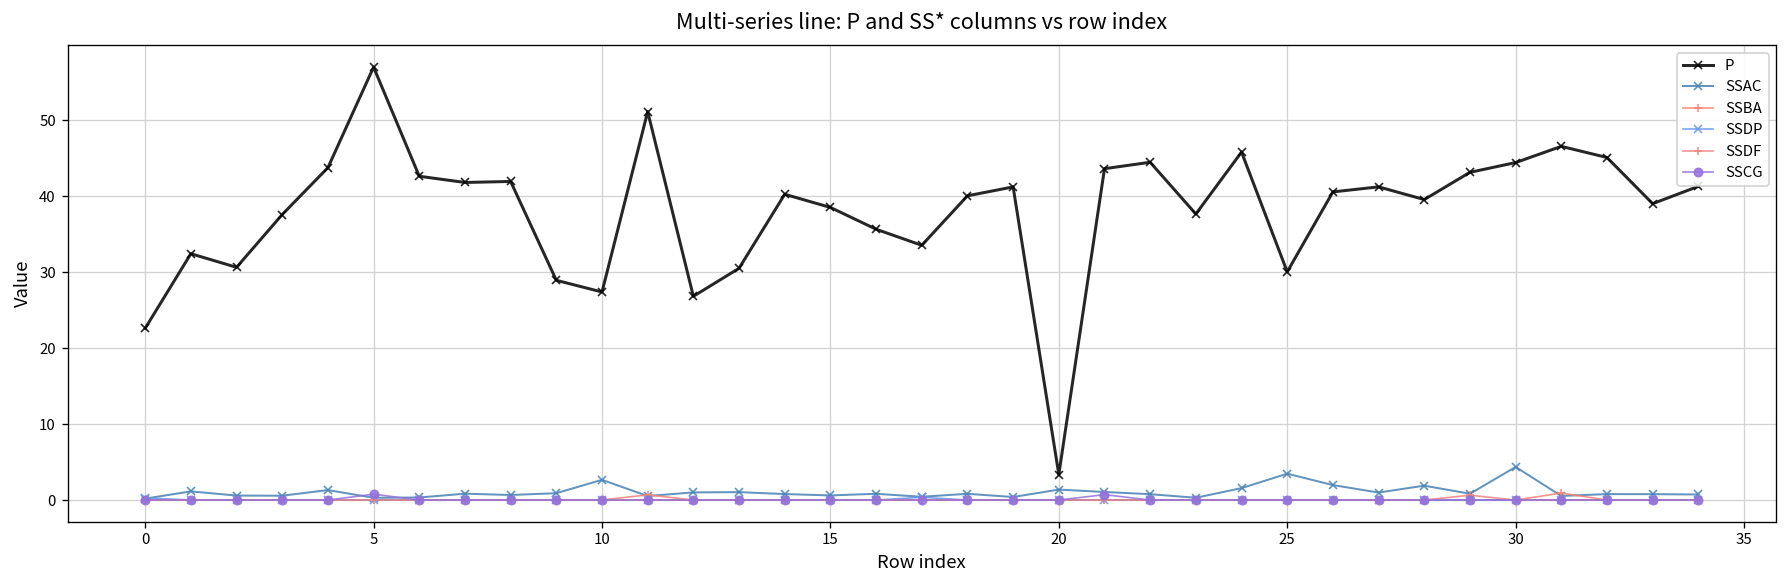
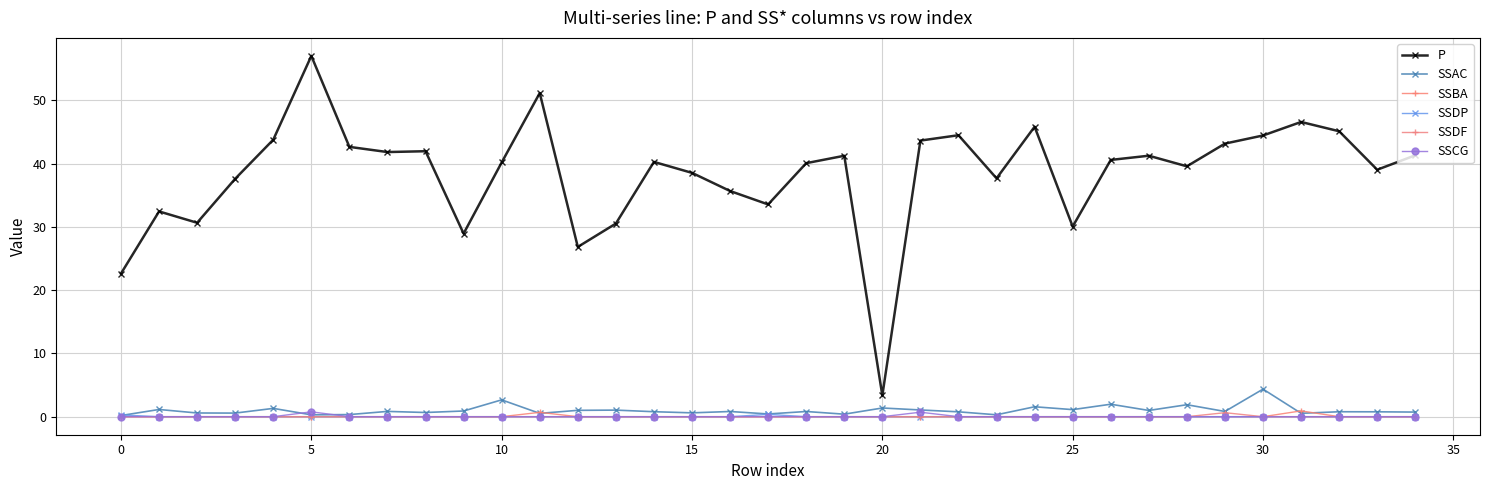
P, 10: 27 -> 40
SSAC, 25: 3 -> 1
